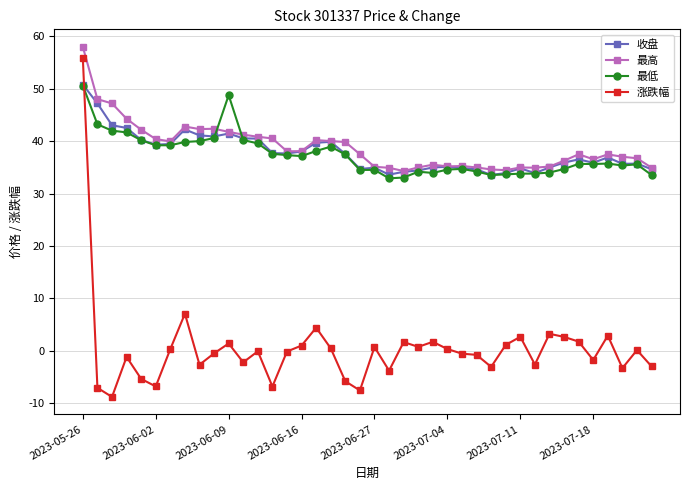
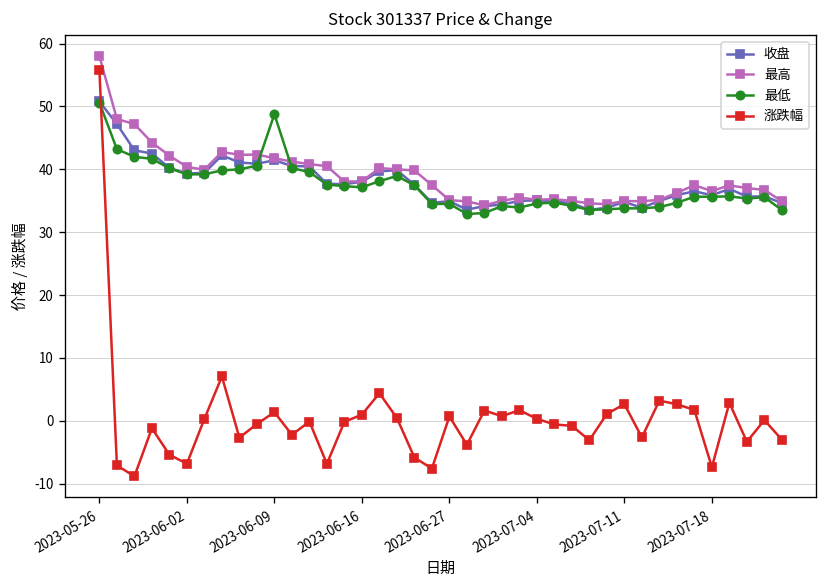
涨跌幅, 2023-07-18: -2 -> -7
